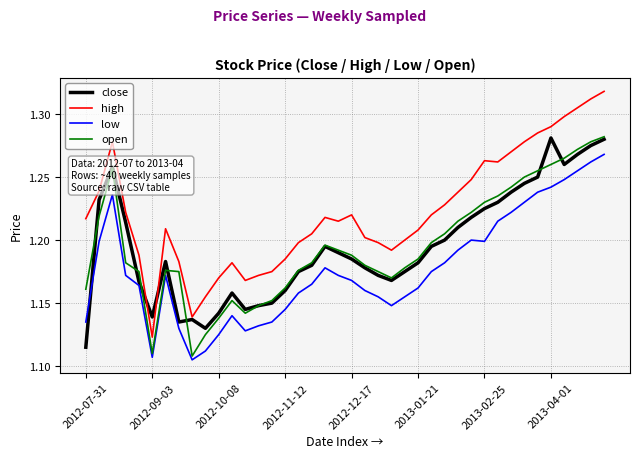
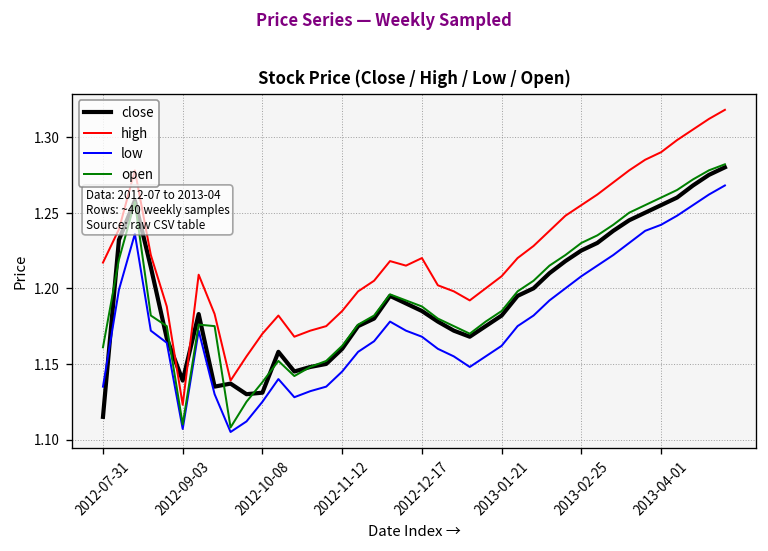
close, 2012-10-08: 1.142 -> 1.131
high, 2013-02-25: 1.263 -> 1.255
low, 2013-02-25: 1.199 -> 1.208
close, 2013-04-01: 1.281 -> 1.255
